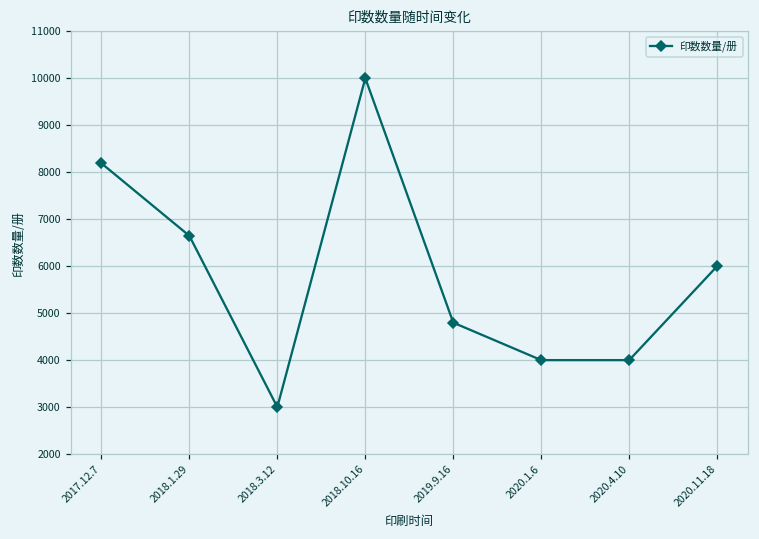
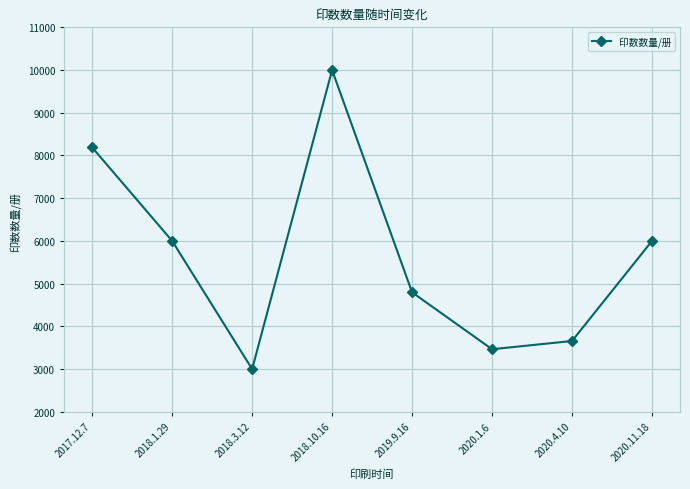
2018.1.29: 6600 -> 6000
2020.1.6: 4000 -> 3500
2020.4.10: 4000 -> 3700
